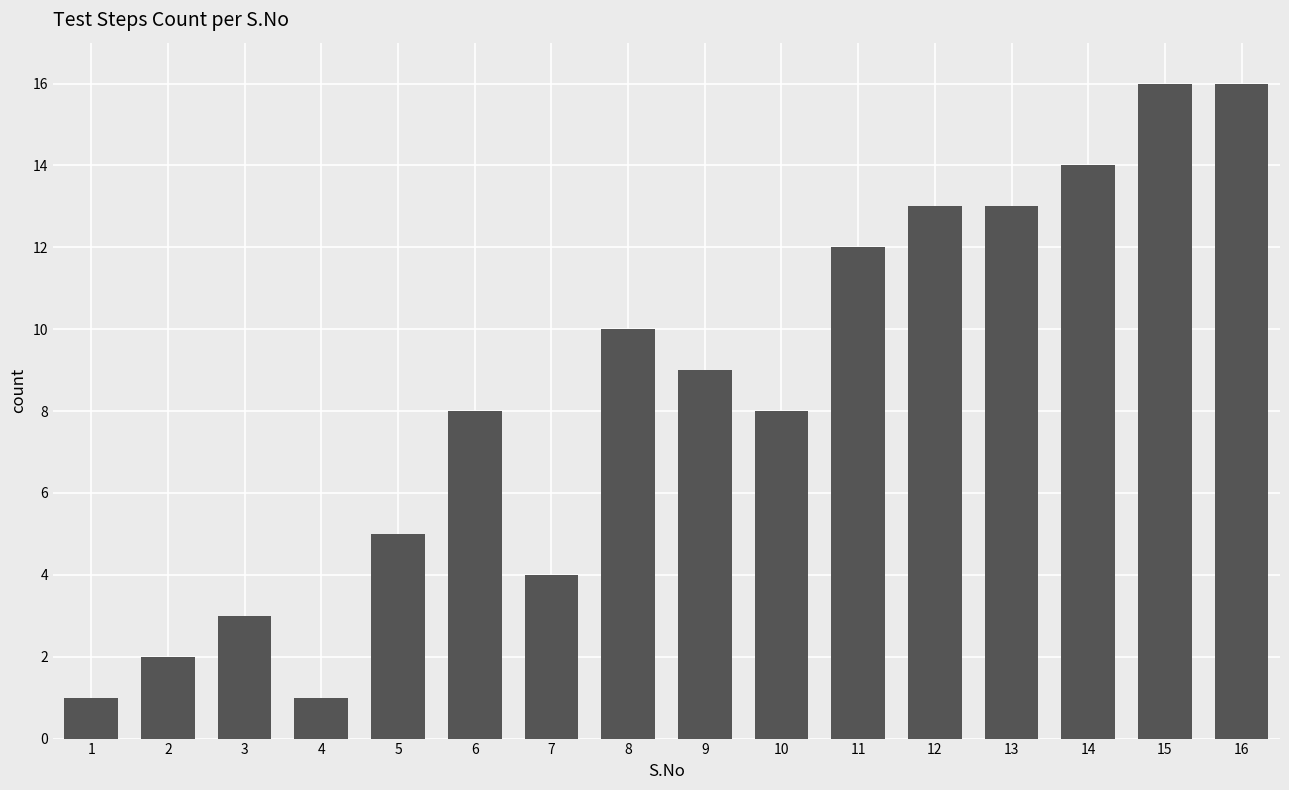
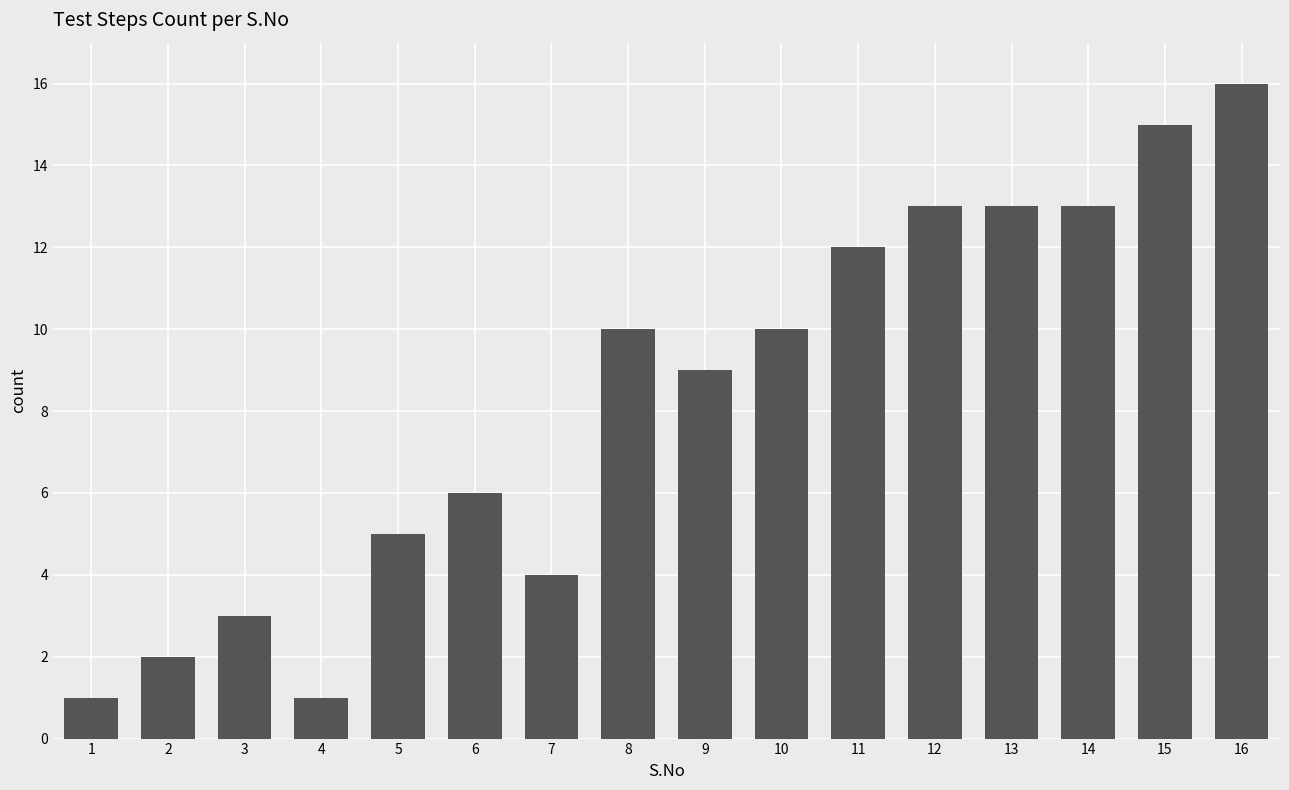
6: 8 -> 6
10: 8 -> 10
14: 14 -> 13
15: 16 -> 15
